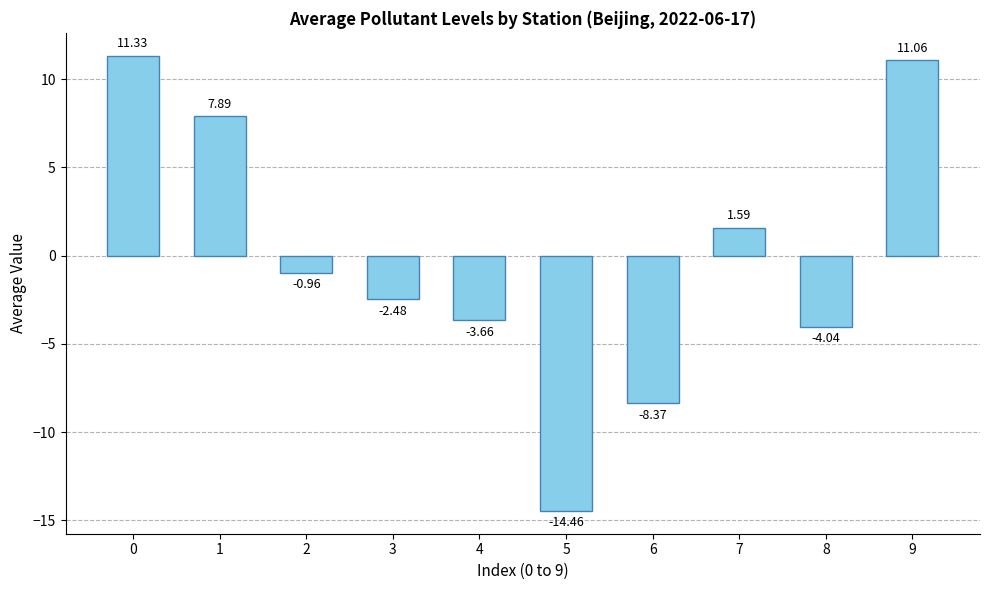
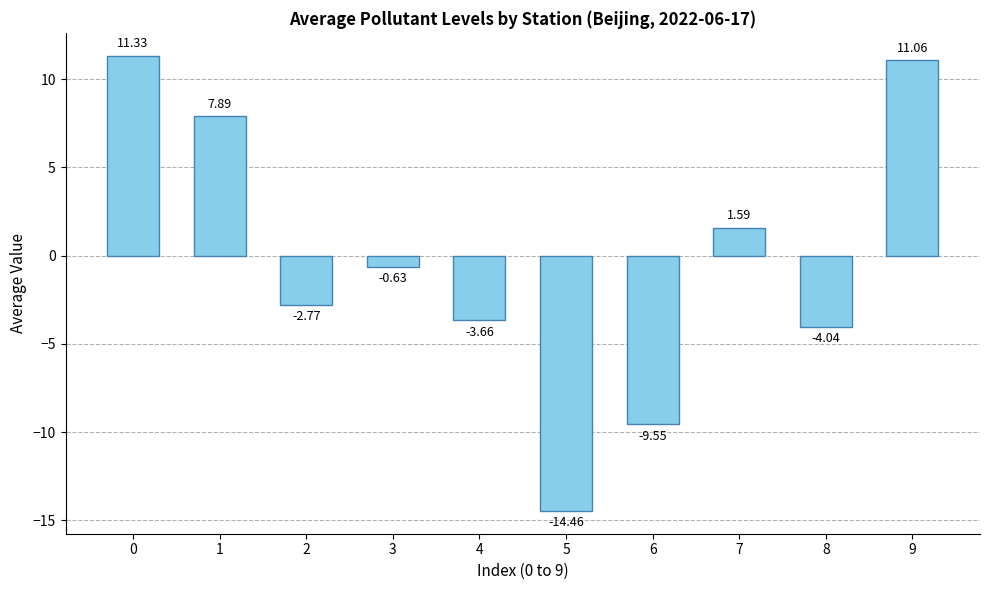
2: -0.96 -> -2.77
3: -2.48 -> -0.63
6: -8.37 -> -9.55
